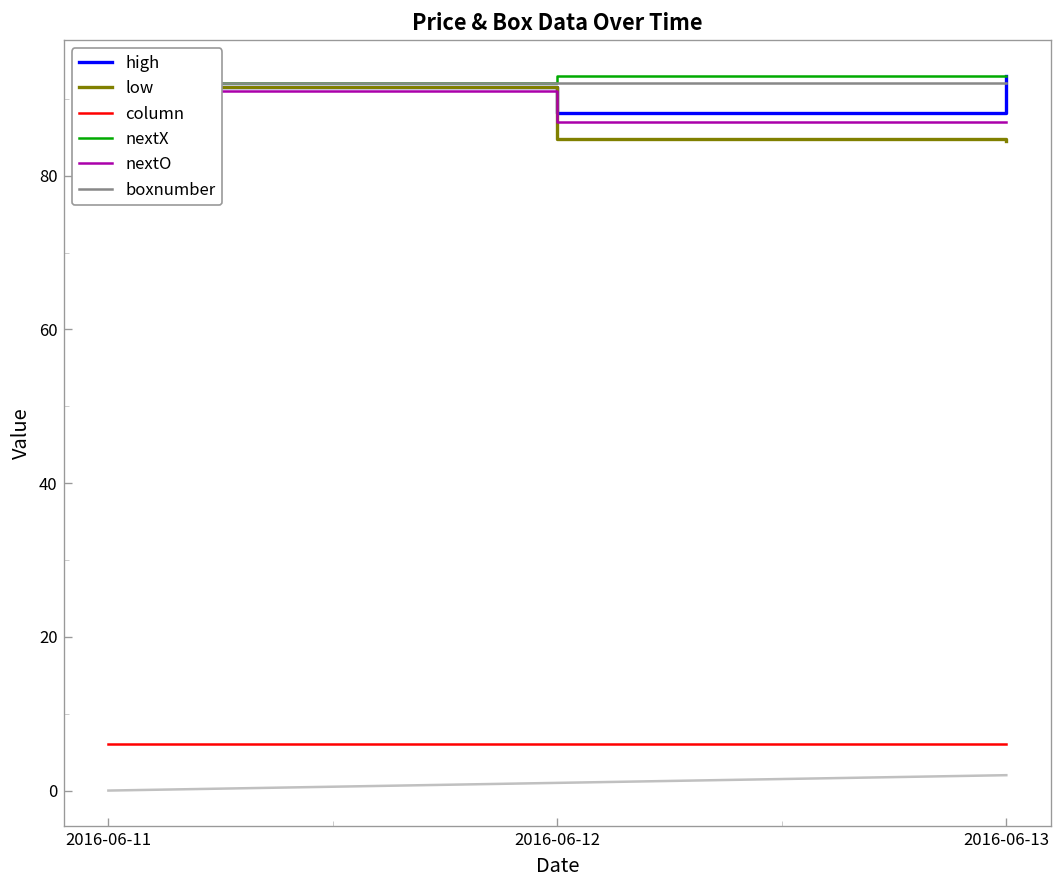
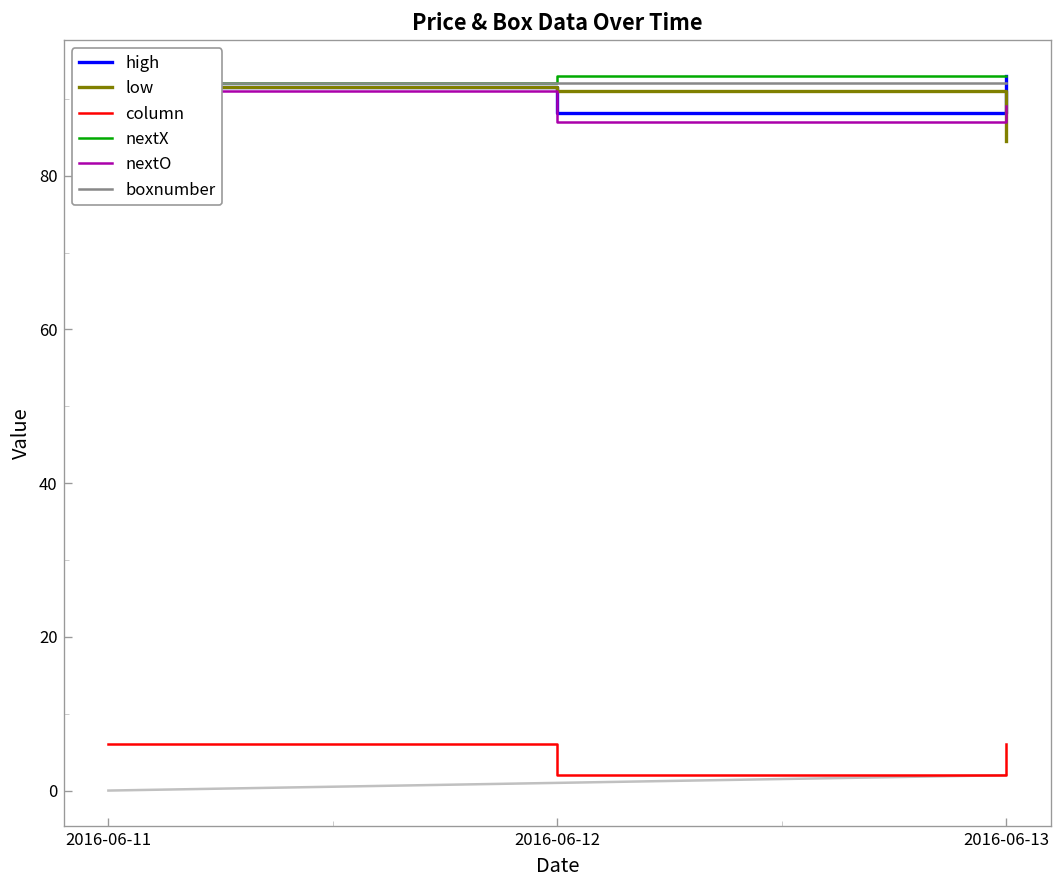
low, 2016-06-12: 85 -> 91
column, 2016-06-12: 6 -> 2
nextO, 2016-06-13: 87 -> 89
